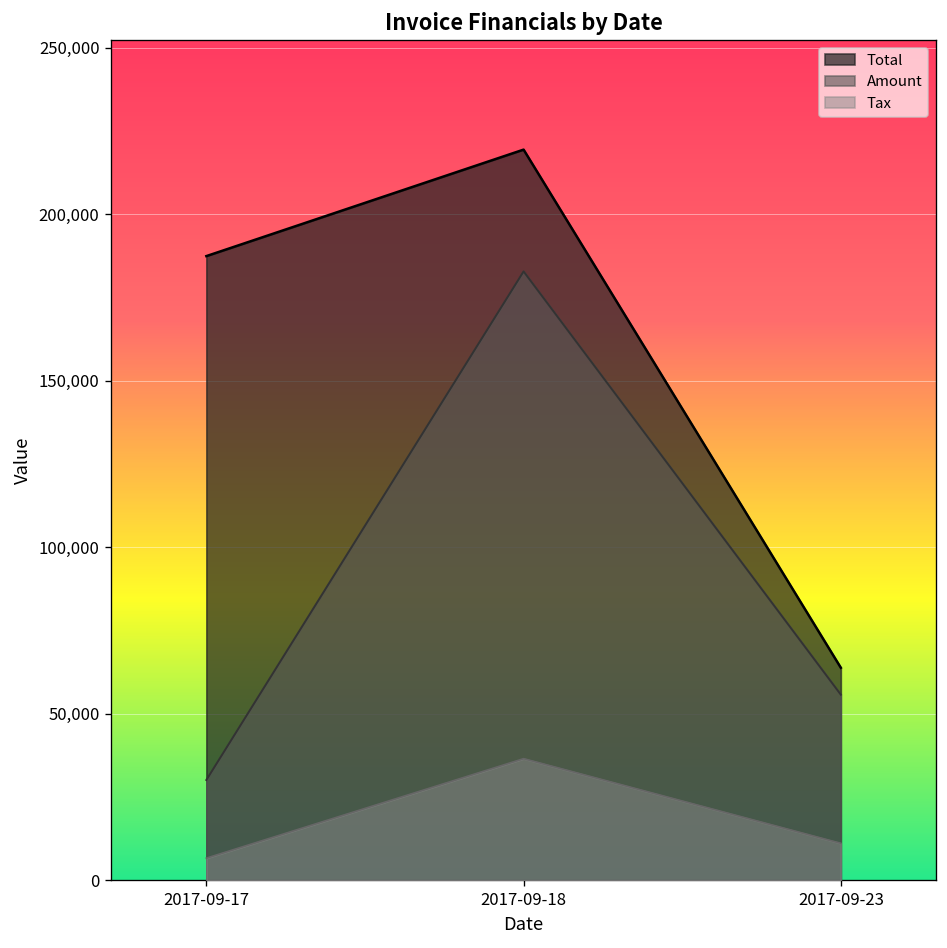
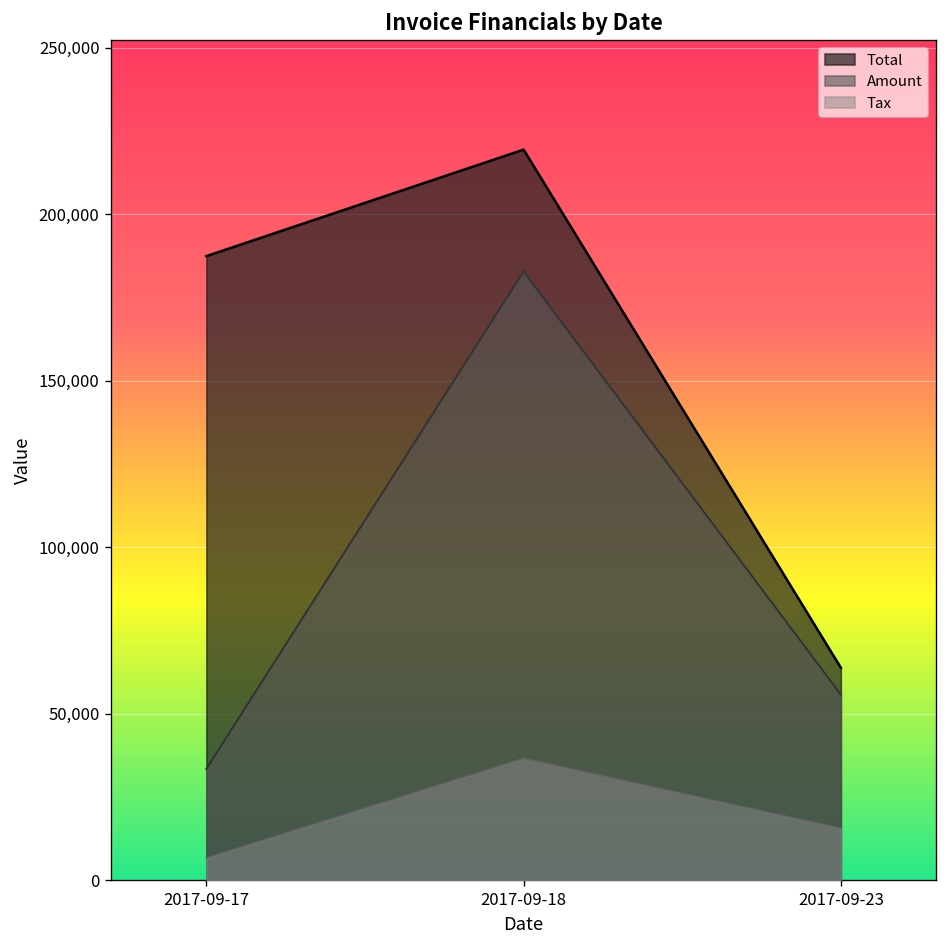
Amount, 2017-09-17: 30,000 -> 33,000
Tax, 2017-09-23: 11,000 -> 16,000
